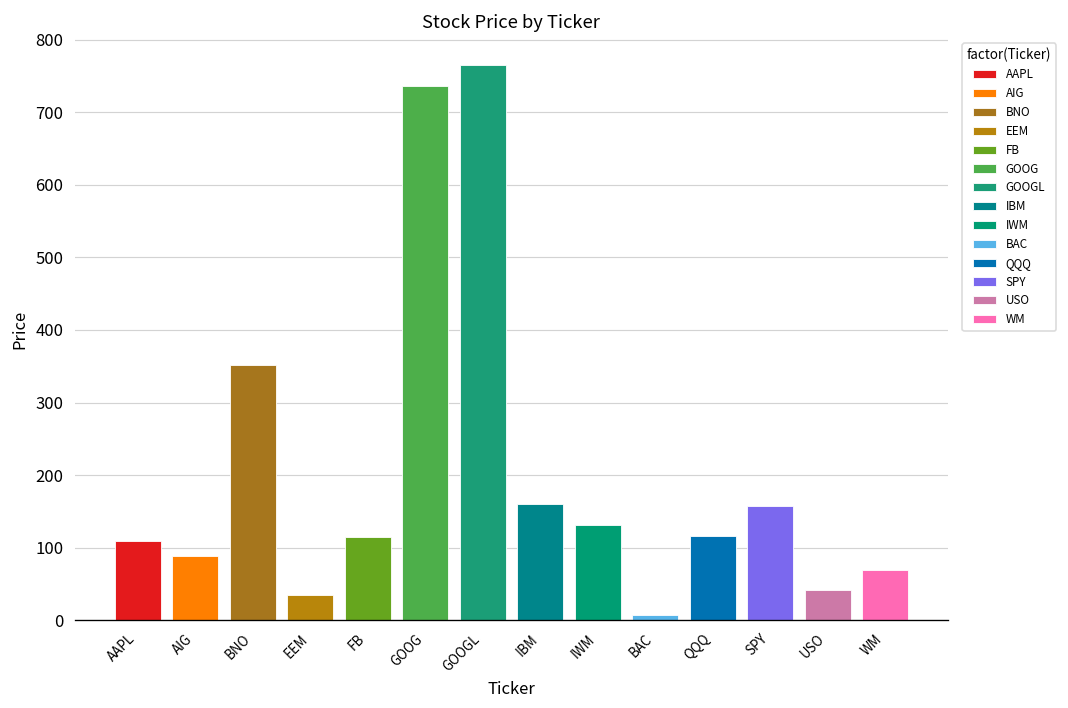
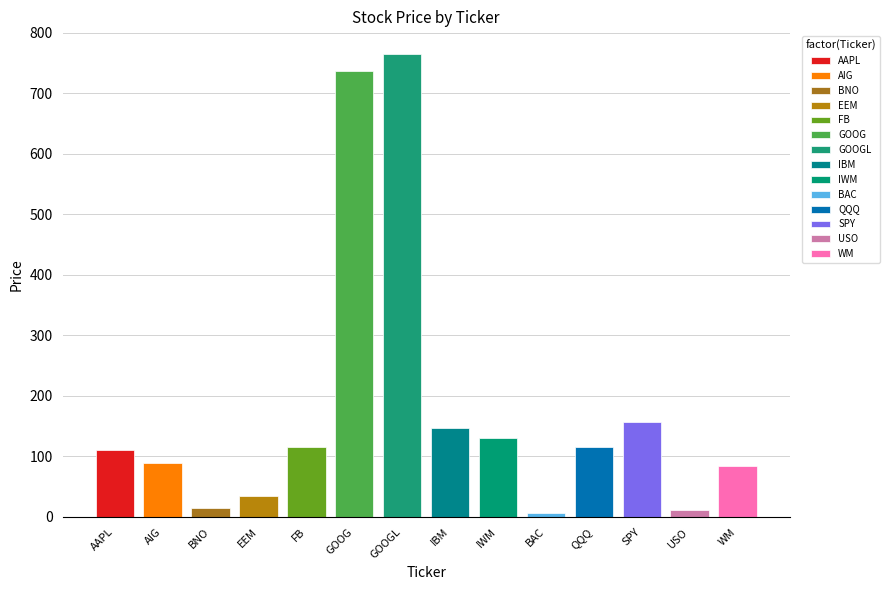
BNO: 350 -> 20
IBM: 160 -> 150
USO: 40 -> 10
WM: 70 -> 80
